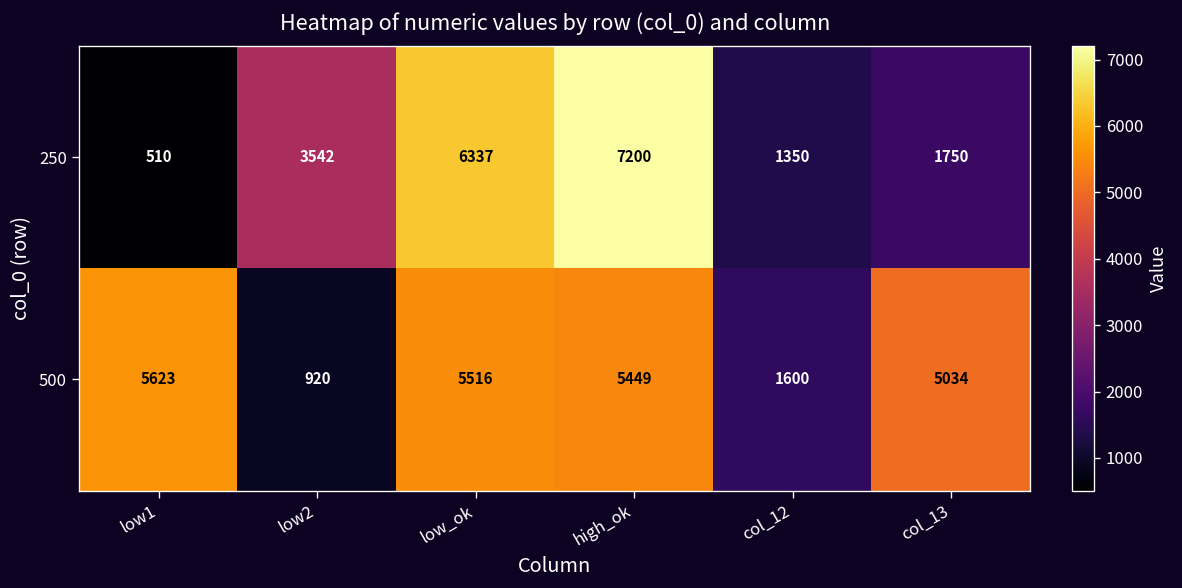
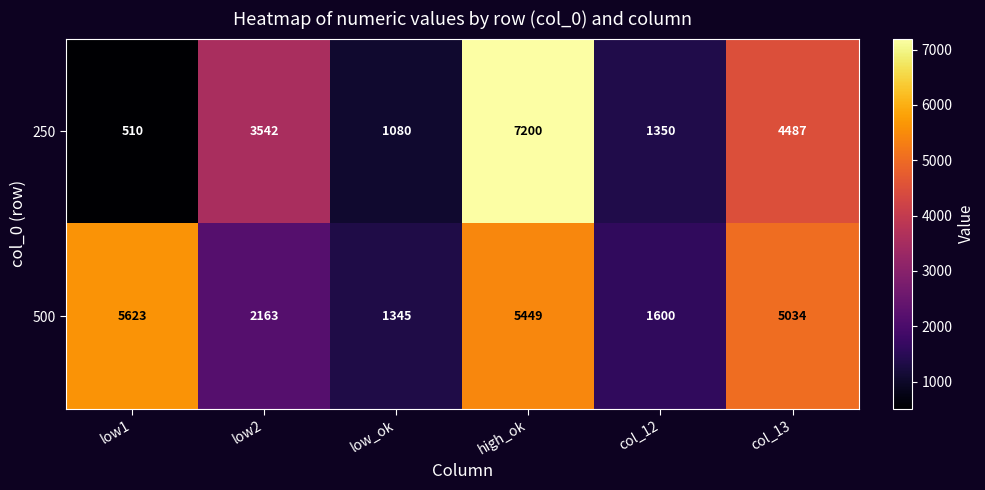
250, low_ok: 6337 -> 1080
250, col_13: 1750 -> 4487
500, low2: 920 -> 2163
500, low_ok: 5516 -> 1345
